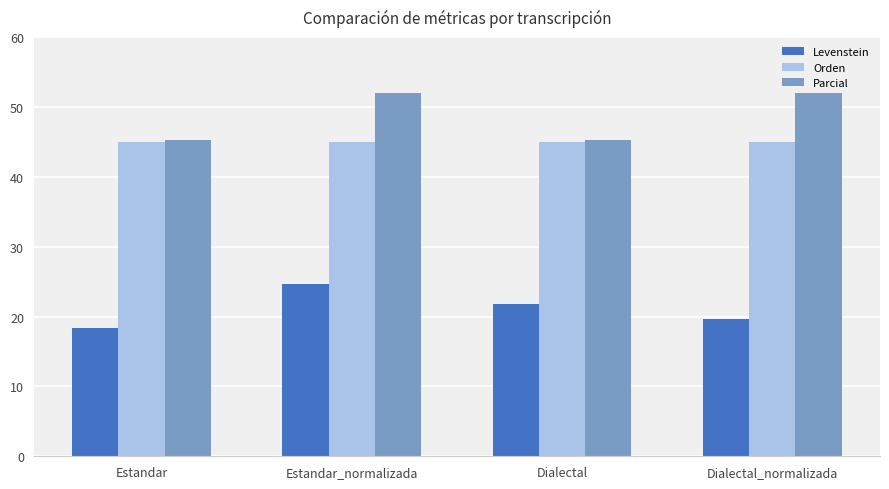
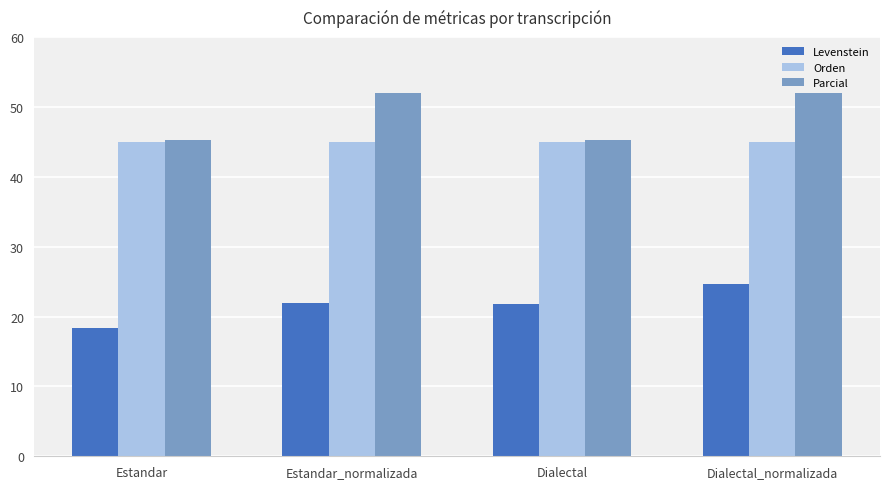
Levenstein, Estandar_normalizada: 25 -> 22
Levenstein, Dialectal_normalizada: 20 -> 25
